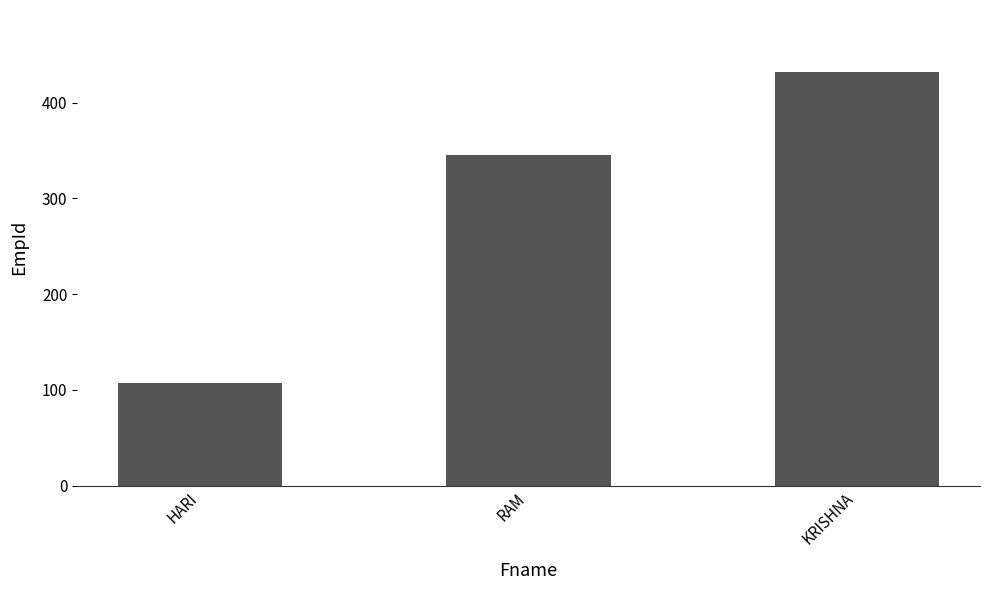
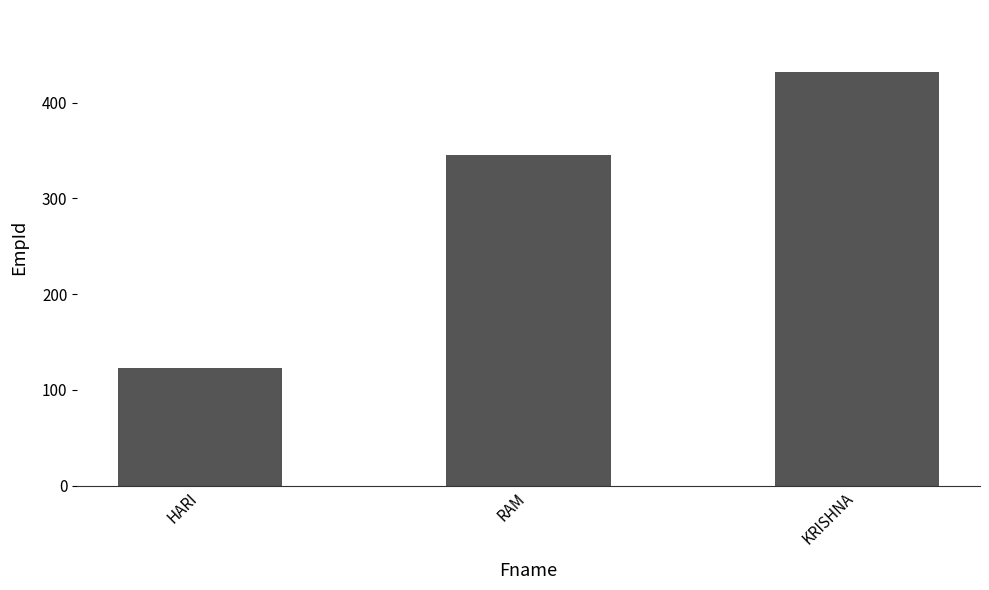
HARI: 110 -> 120
